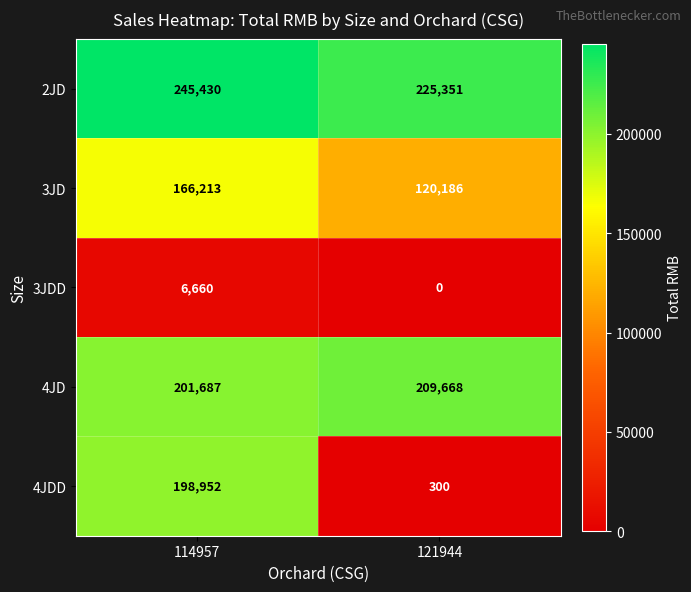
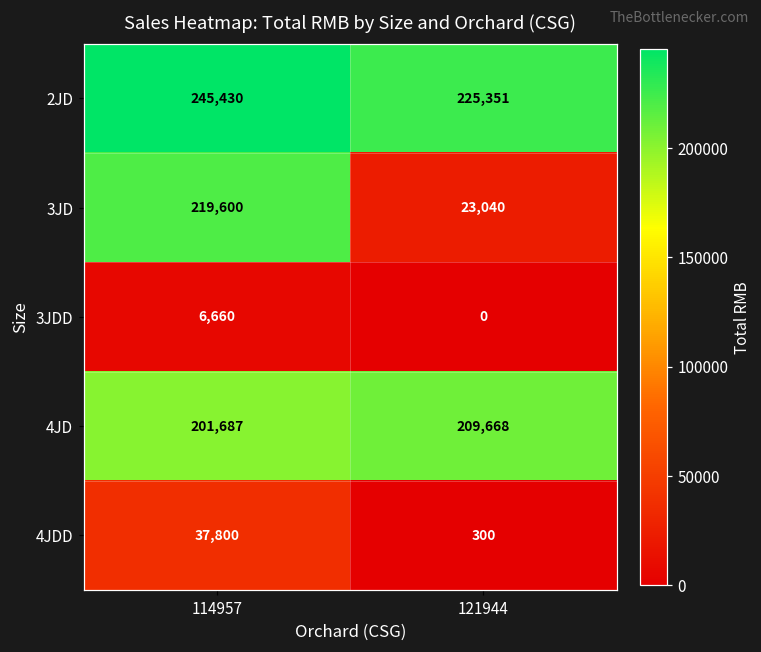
3JD, 114957: 166,213 -> 219,600
3JD, 121944: 120,186 -> 23,040
4JDD, 114957: 198,952 -> 37,800
